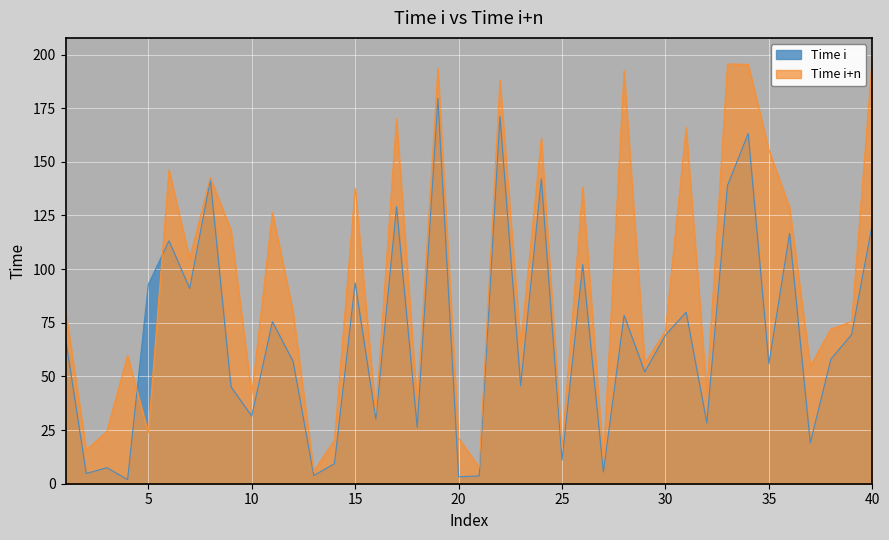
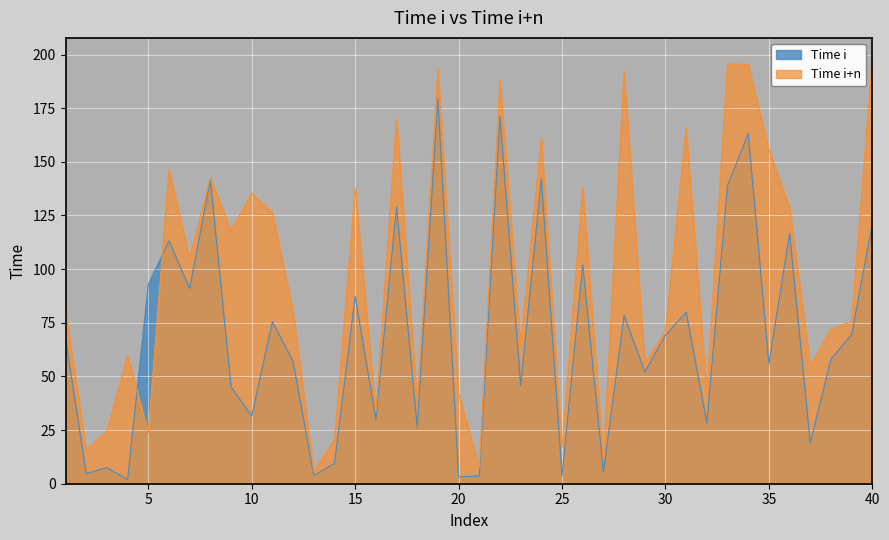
Time i+n, 10: 42 -> 135
Time i, 15: 94 -> 87
Time i+n, 20: 21 -> 42
Time i, 25: 11 -> 4
